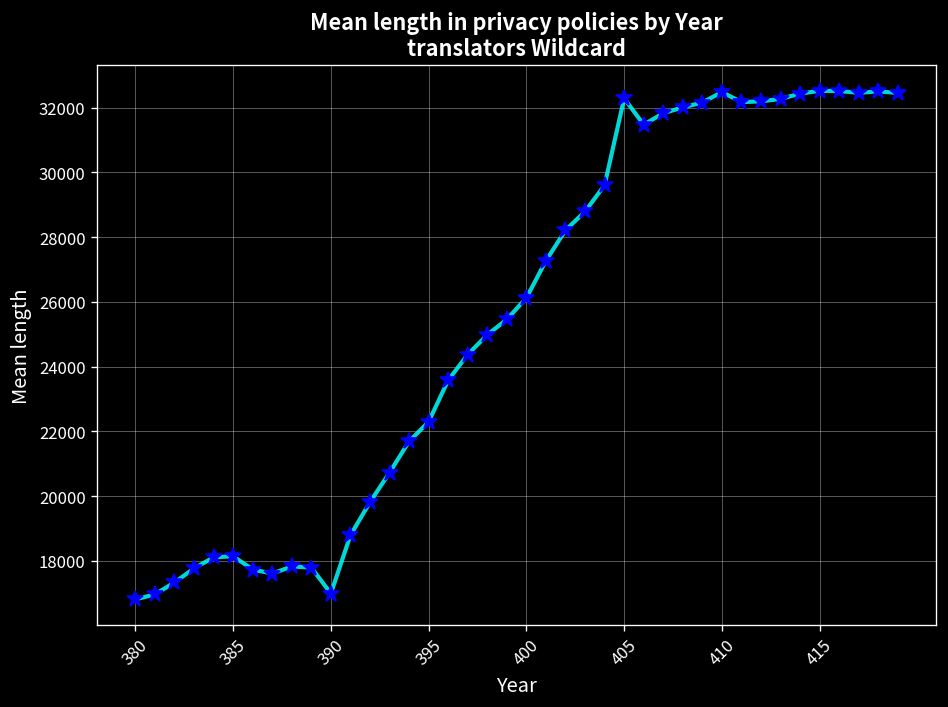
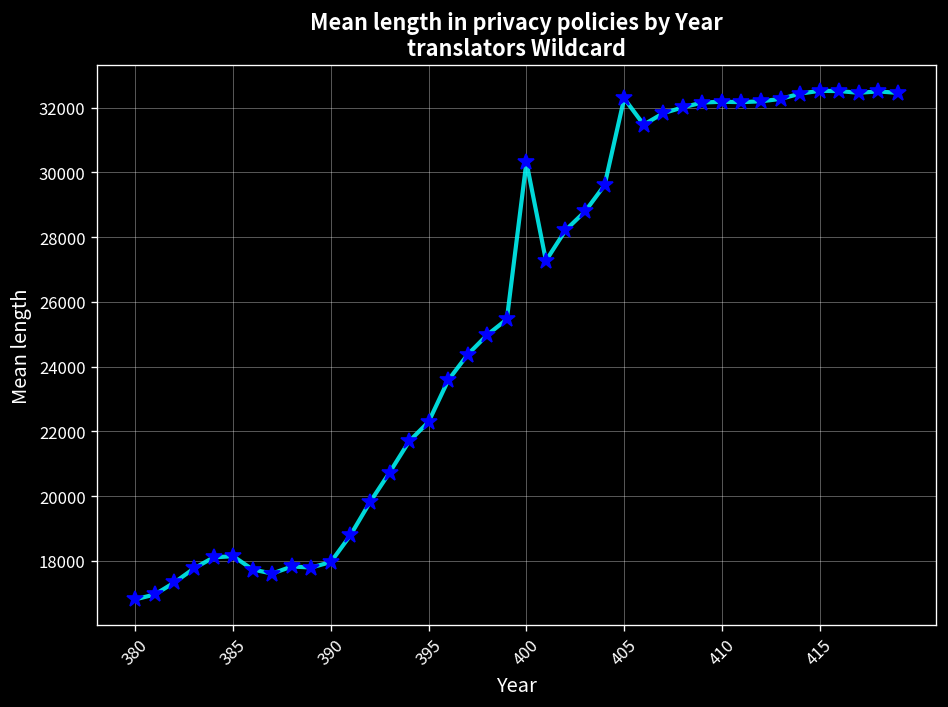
390: 17000 -> 18000
400: 26100 -> 30300
410: 32500 -> 32200
